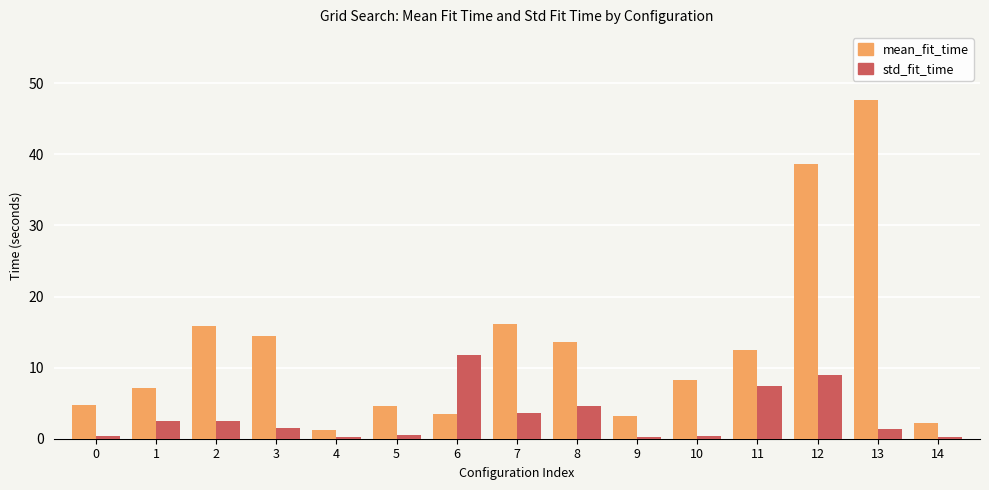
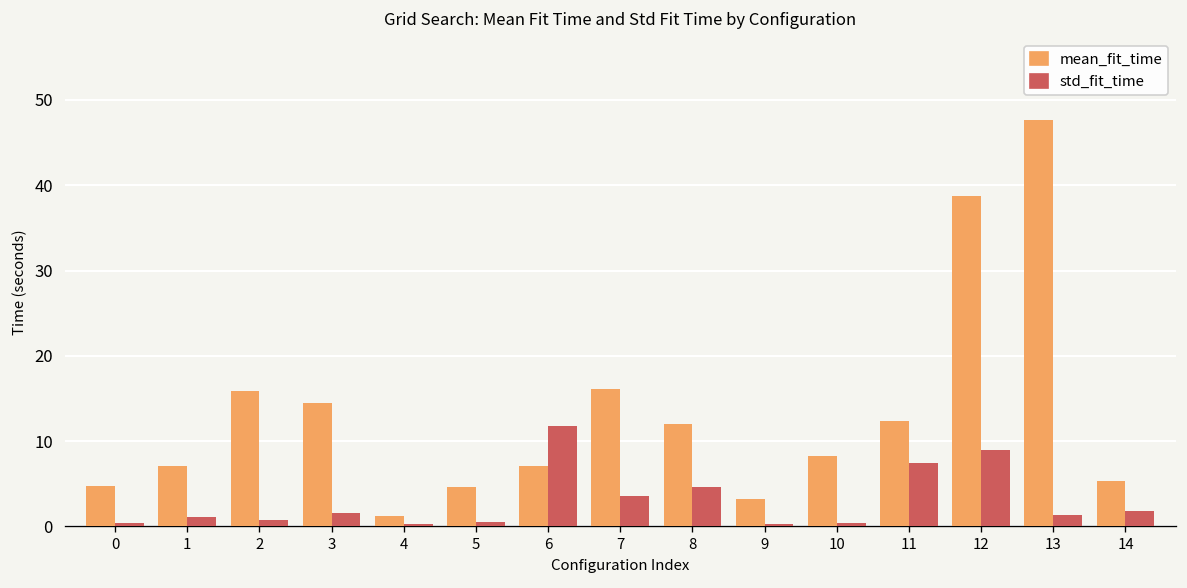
std_fit_time, 1: 2 -> 1
std_fit_time, 2: 3 -> 1
mean_fit_time, 6: 3 -> 7
mean_fit_time, 8: 14 -> 12
mean_fit_time, 14: 2 -> 5
std_fit_time, 14: 0 -> 2
